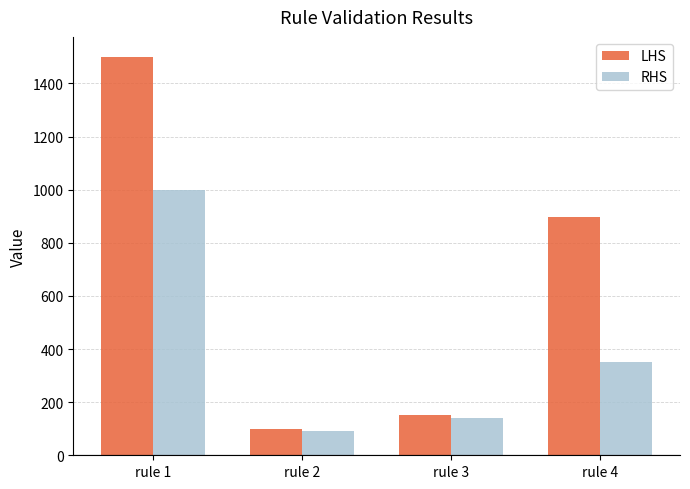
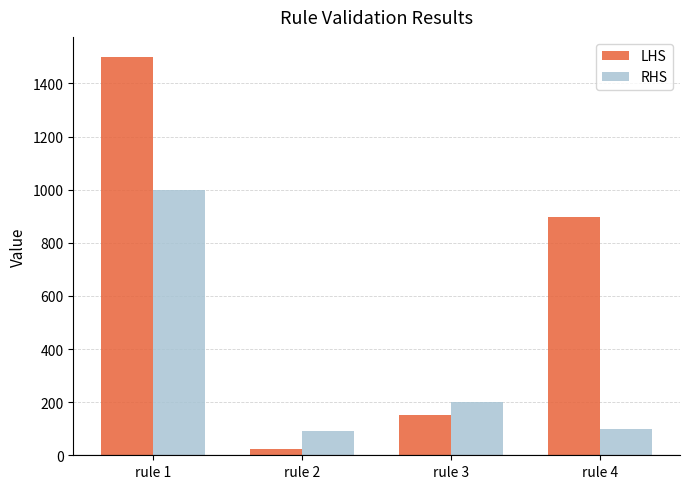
LHS, rule 2: 100 -> 20
RHS, rule 3: 140 -> 200
RHS, rule 4: 350 -> 100
